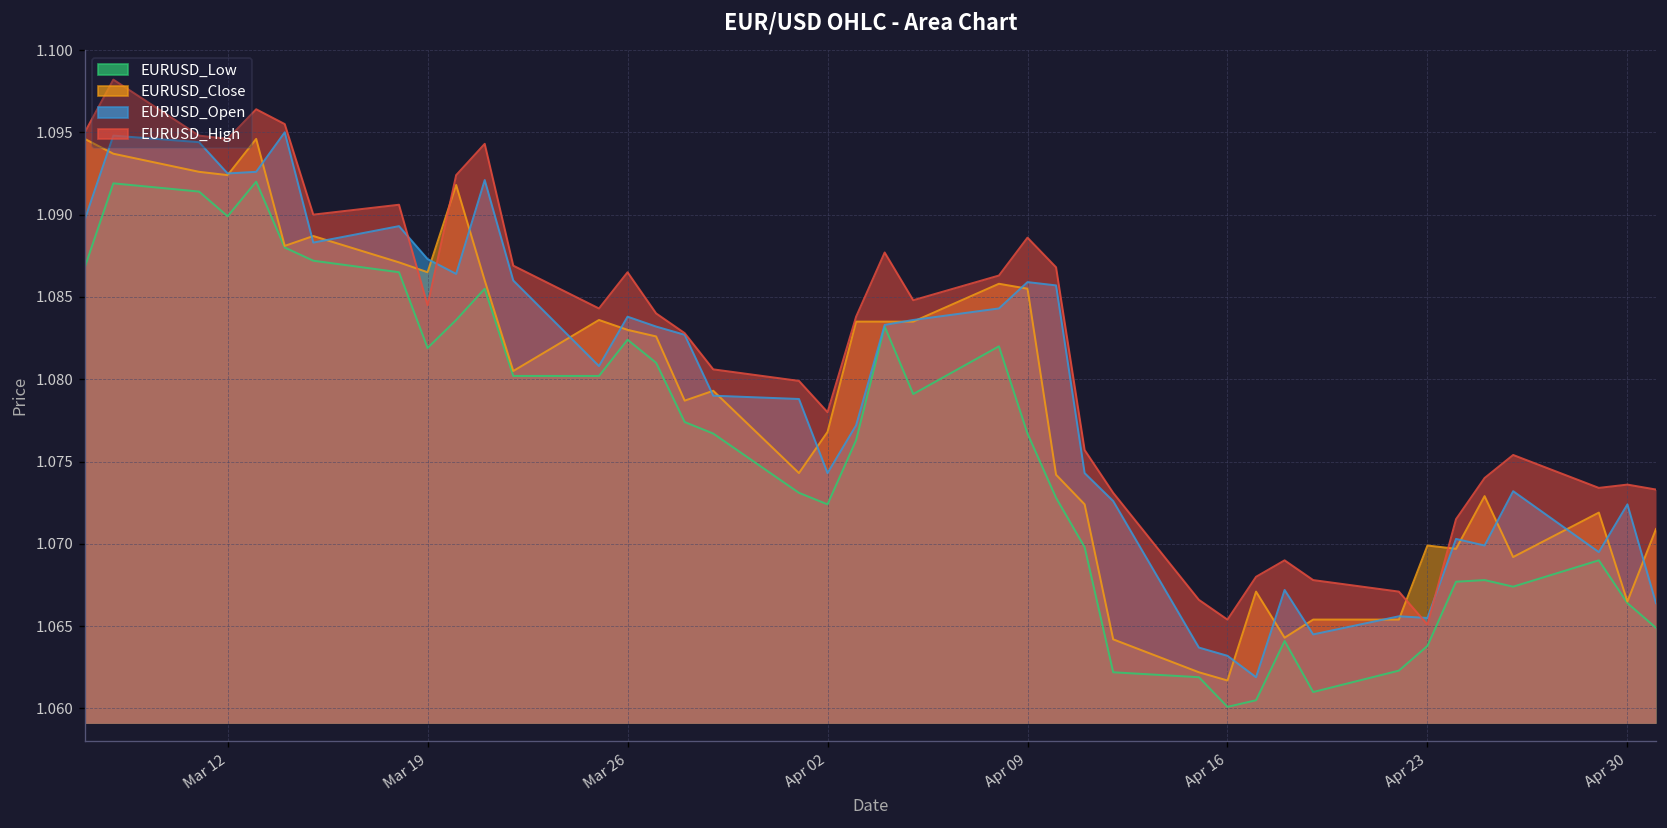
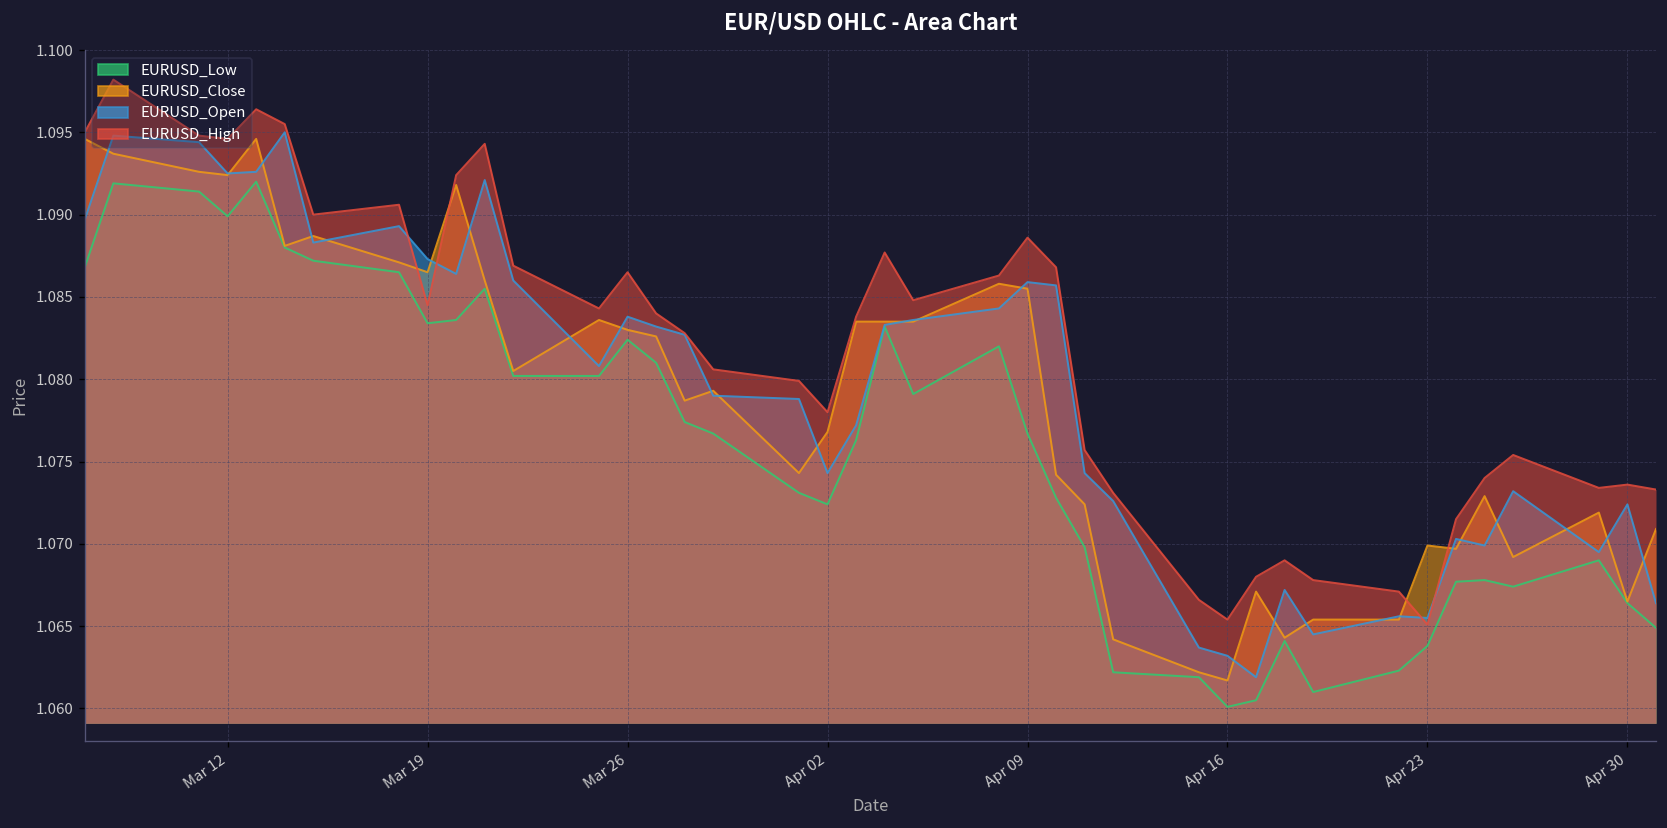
EURUSD_Low, Mar 19: 1.0819 -> 1.0834
